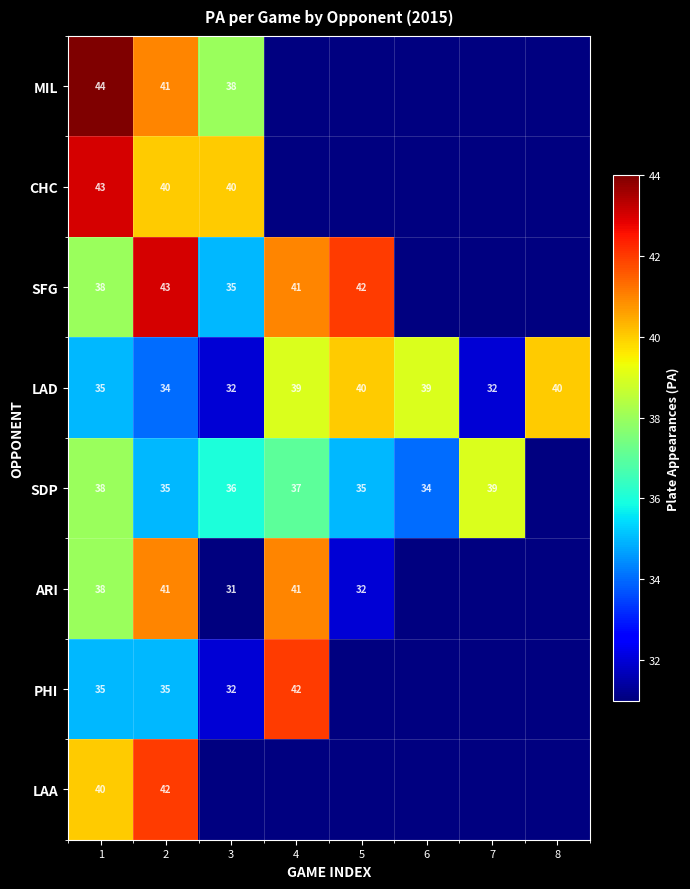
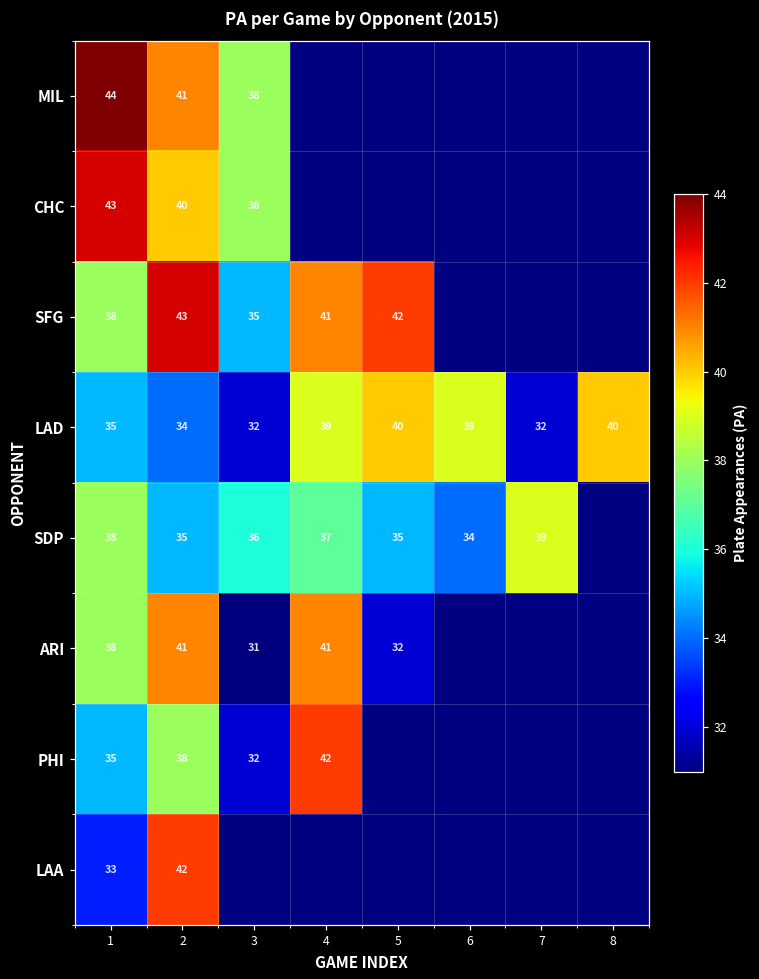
CHC, 3: 40 -> 38
PHI, 2: 35 -> 38
LAA, 1: 40 -> 33
